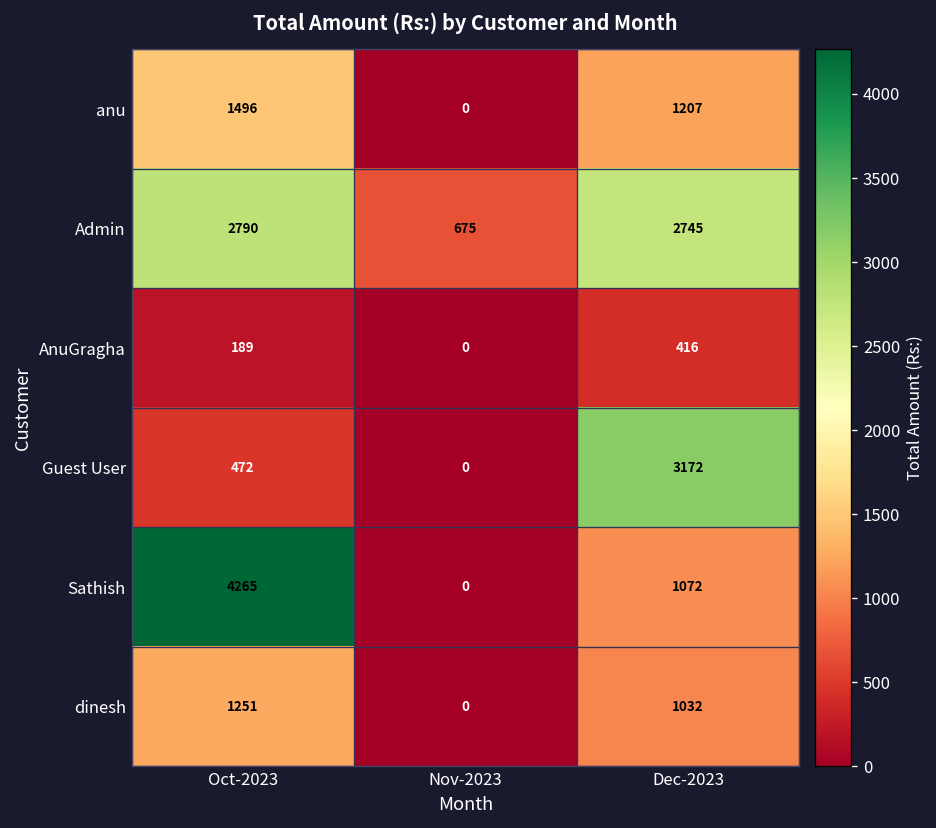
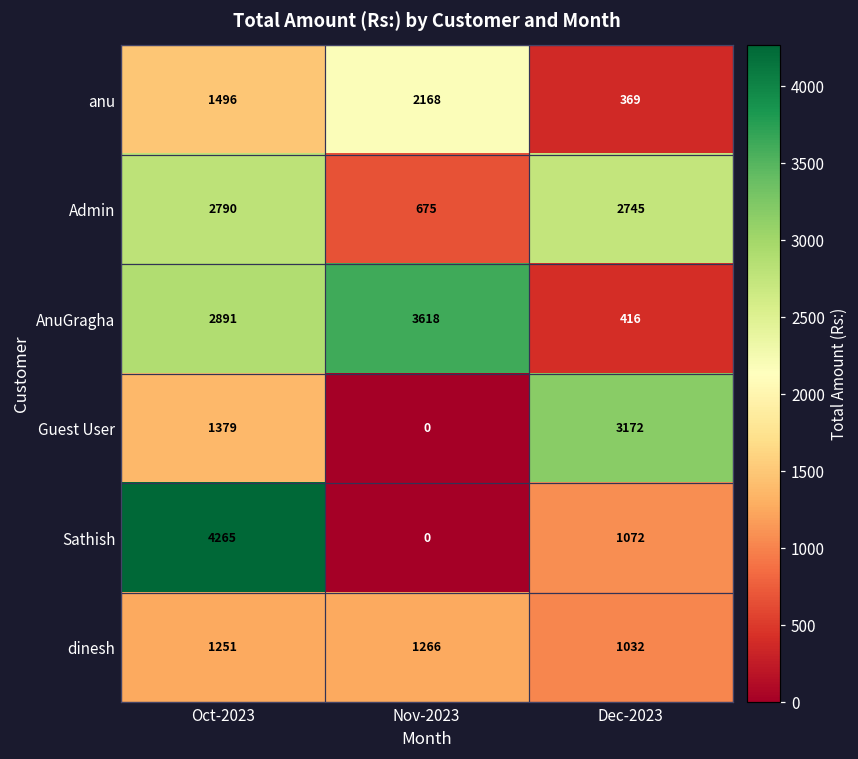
anu, Nov-2023: 0 -> 2168
anu, Dec-2023: 1207 -> 369
AnuGragha, Oct-2023: 189 -> 2891
AnuGragha, Nov-2023: 0 -> 3618
Guest User, Oct-2023: 472 -> 1379
dinesh, Nov-2023: 0 -> 1266
